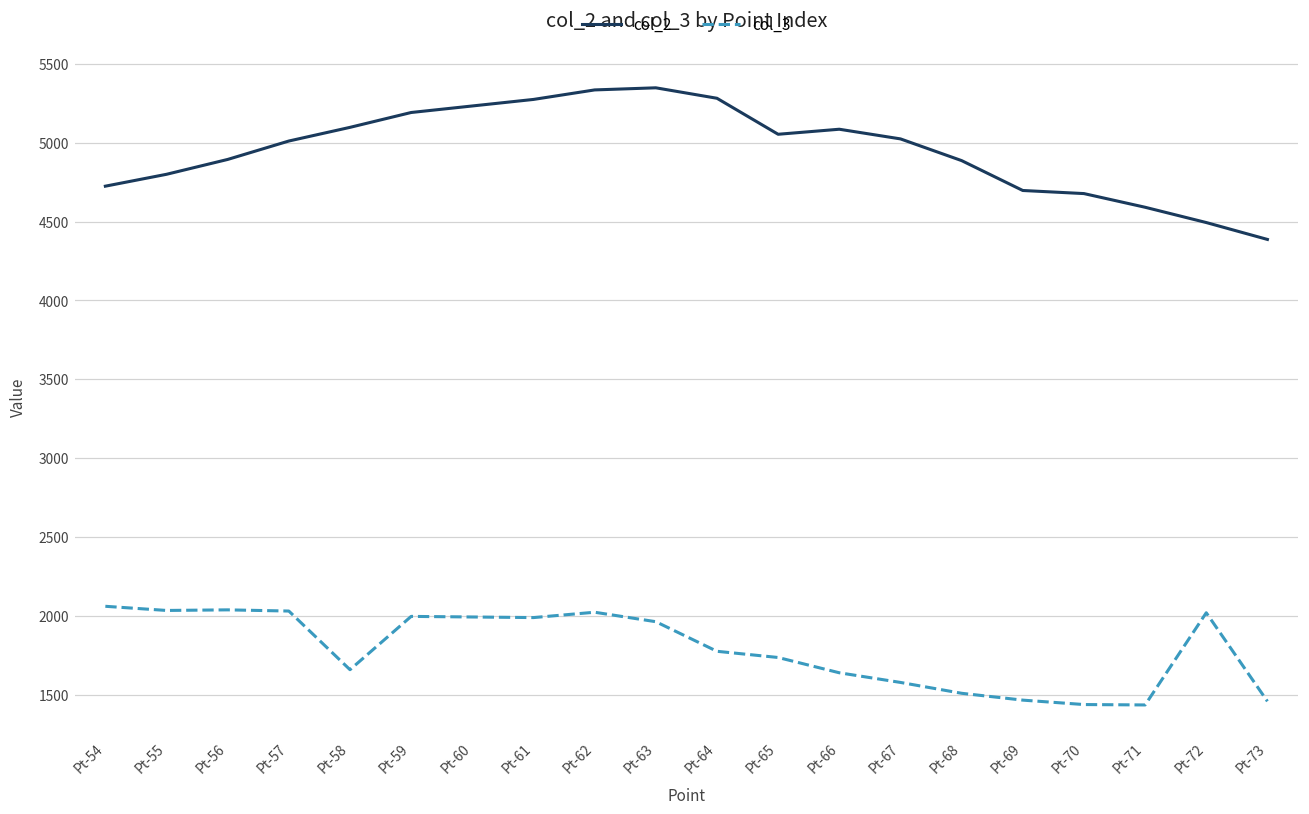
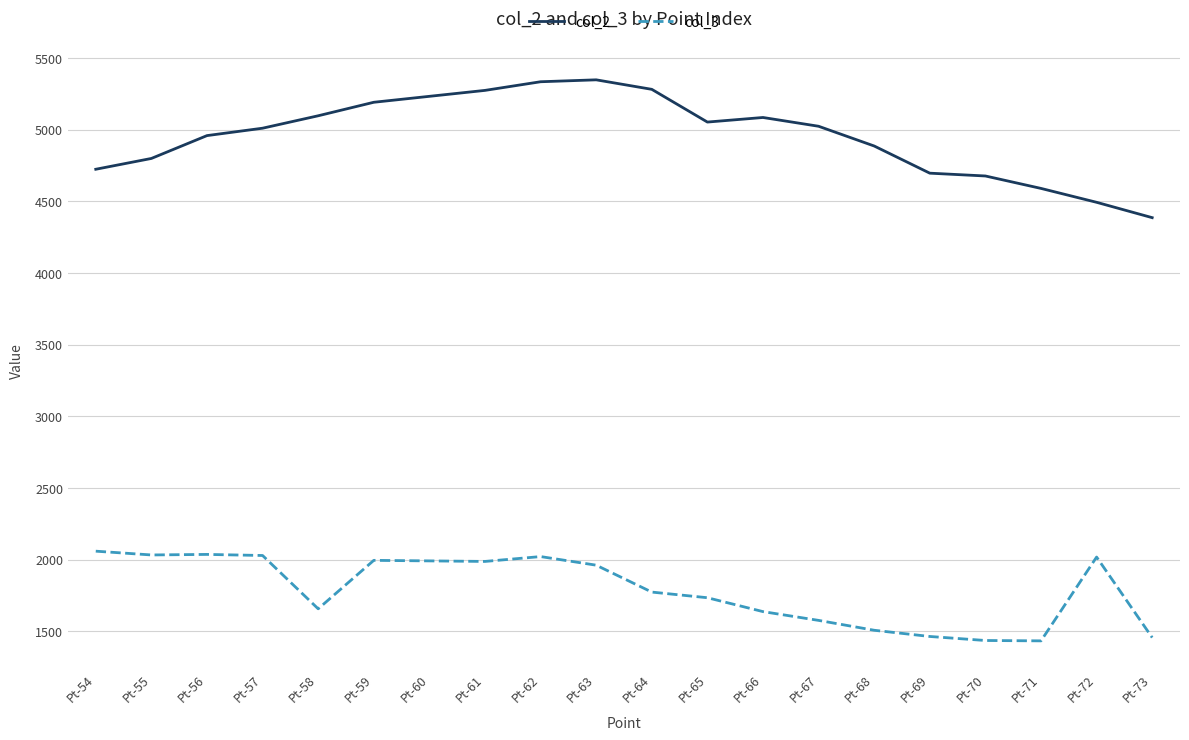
col_2, Pt-56: 4890 -> 4960
